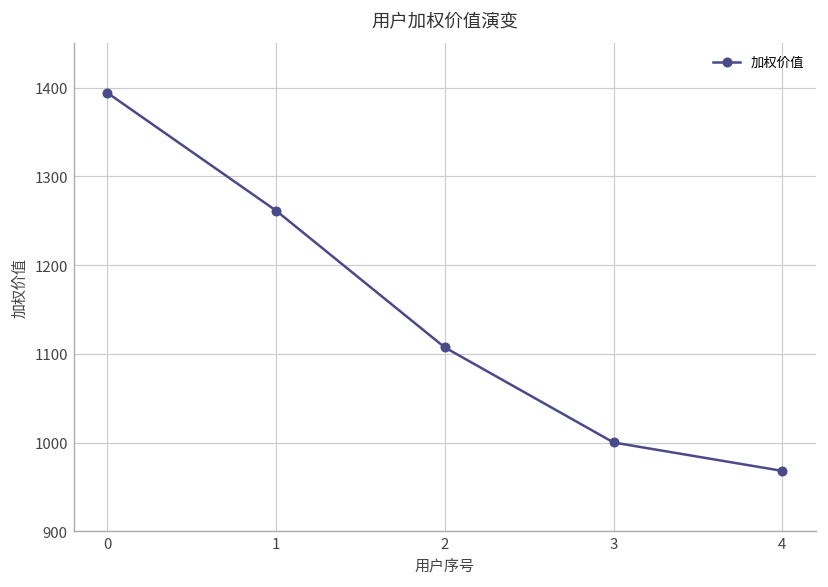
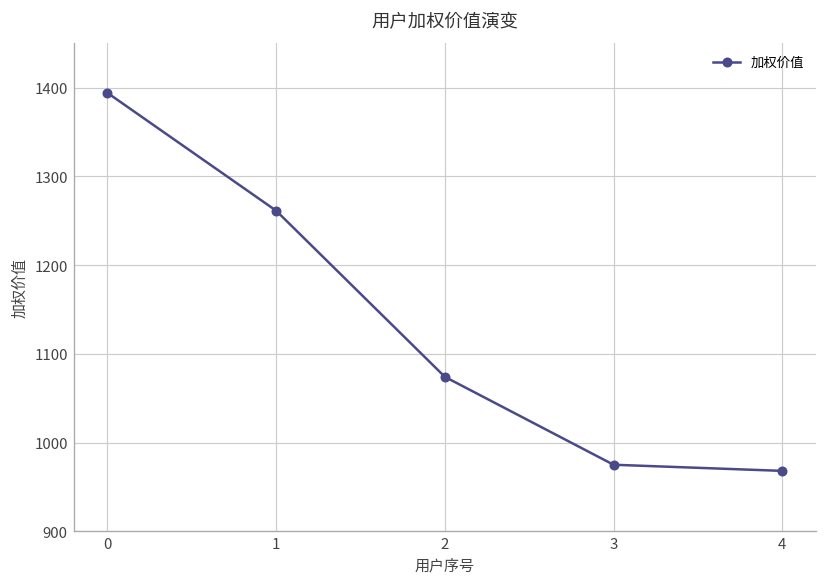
2: 1110 -> 1070
3: 1000 -> 980
